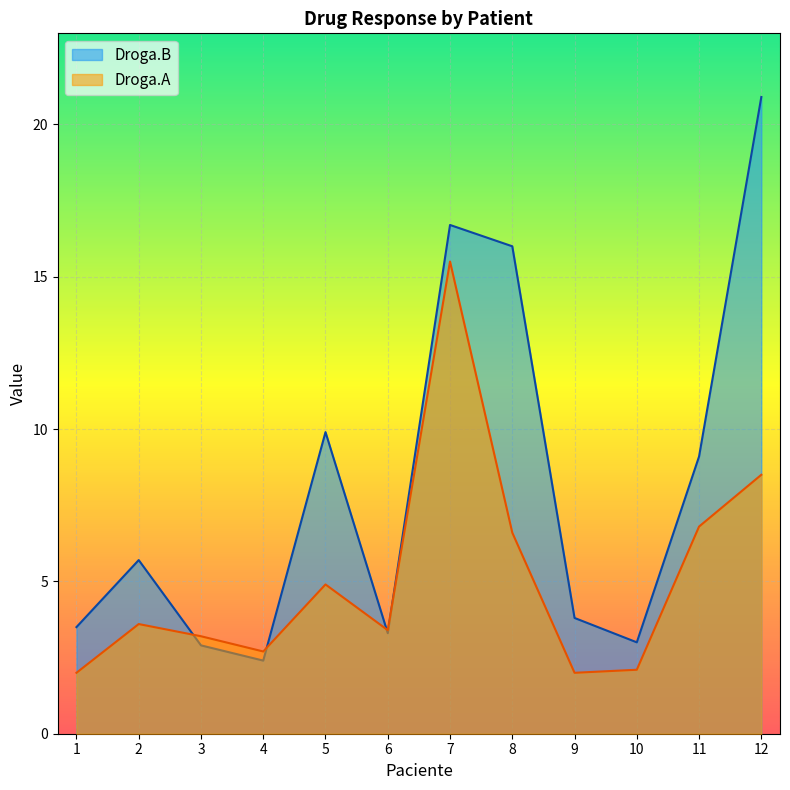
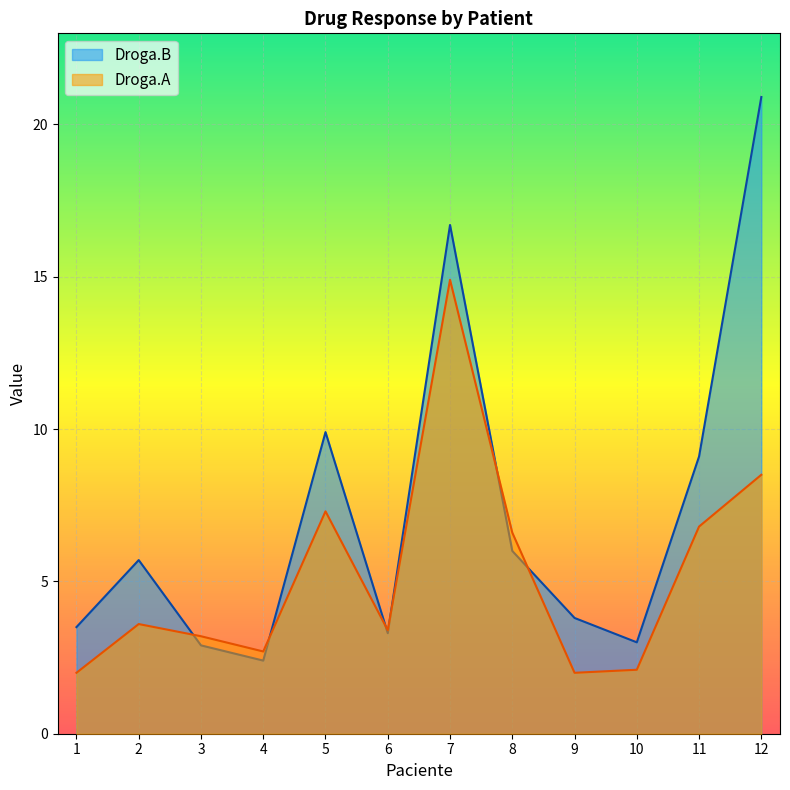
Droga.A, 5: 4.9 -> 7.3
Droga.A, 7: 15.5 -> 14.9
Droga.B, 8: 16 -> 6
